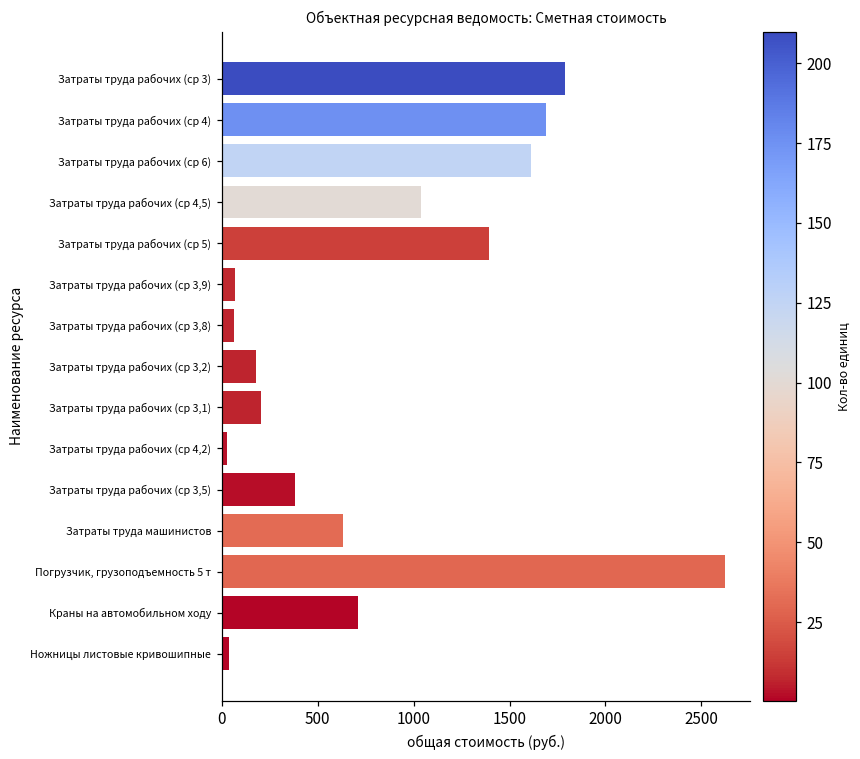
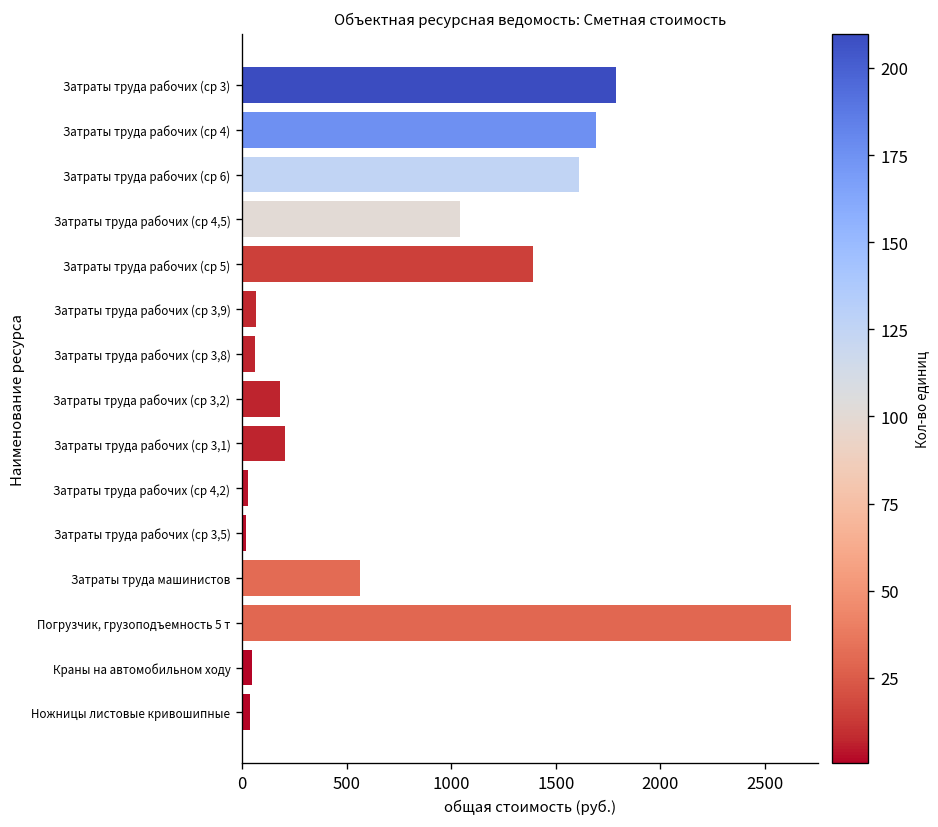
Затраты труда рабочих (ср 3,5): 380 -> 20
Затраты труда машинистов: 630 -> 560
Краны на автомобильном ходу: 710 -> 50
